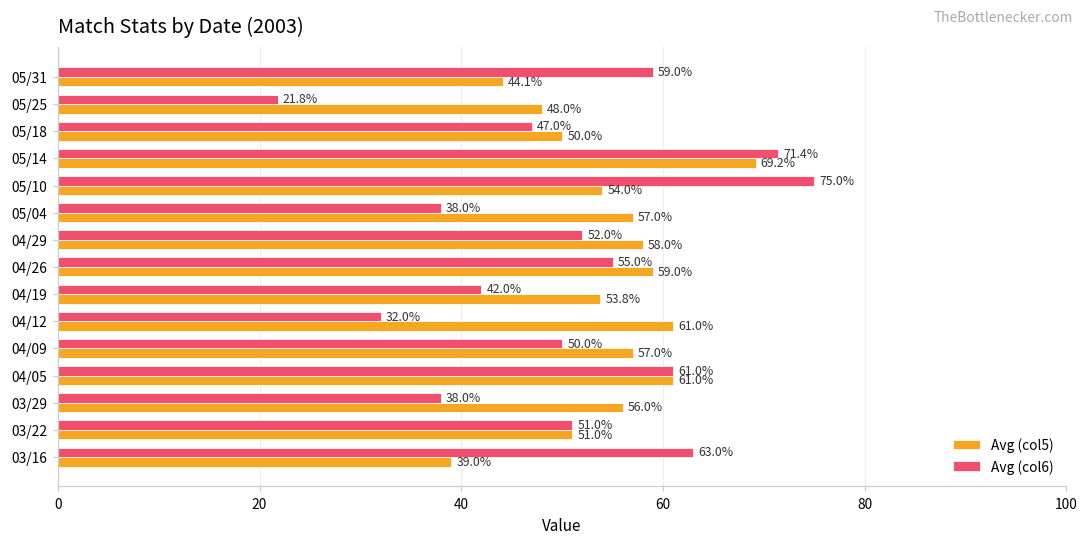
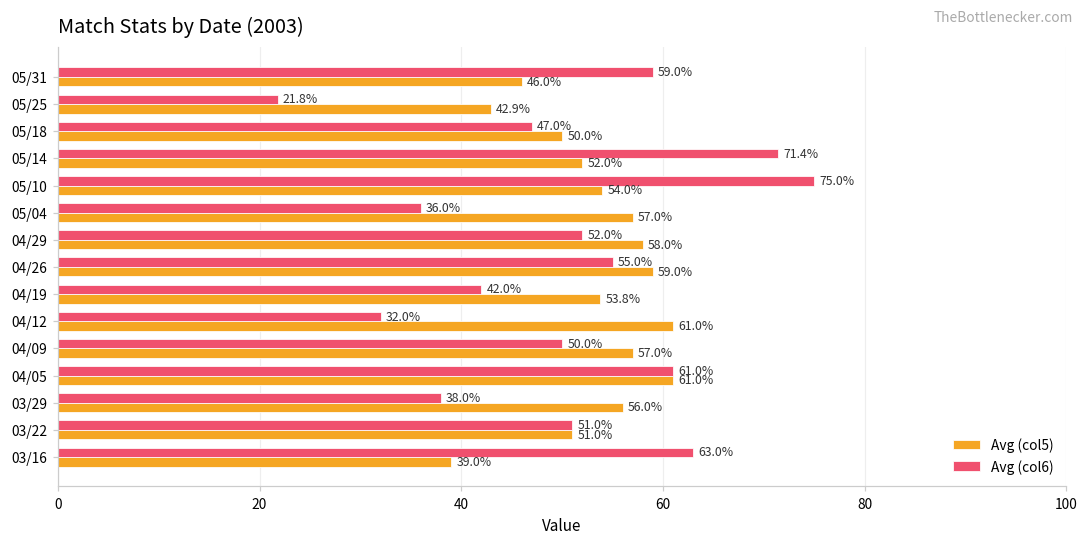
Avg (col5), 05/31: 44.1% -> 46.0%
Avg (col5), 05/25: 48.0% -> 42.9%
Avg (col5), 05/14: 69.2% -> 52.0%
Avg (col6), 05/04: 38.0% -> 36.0%
